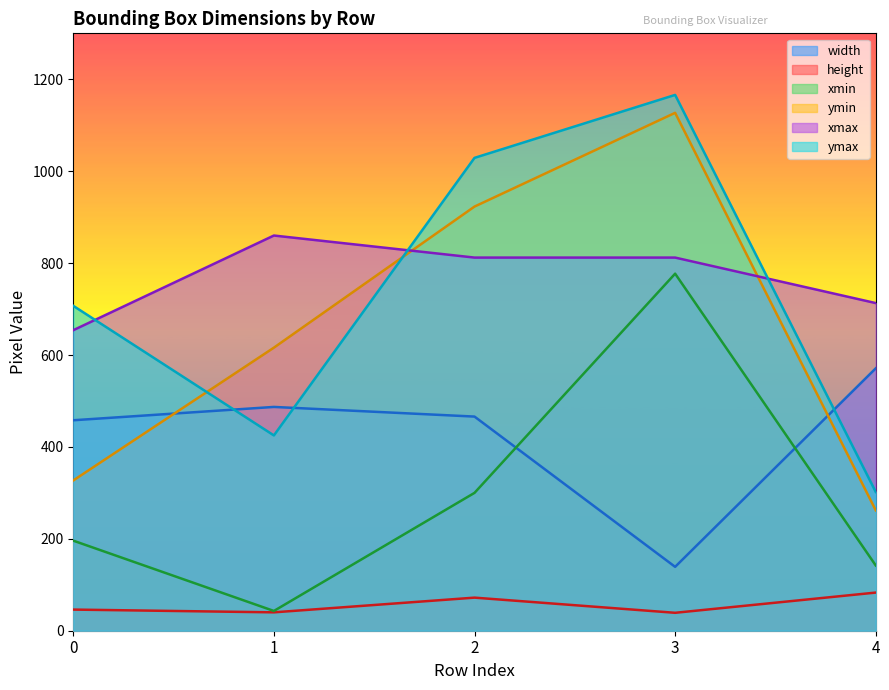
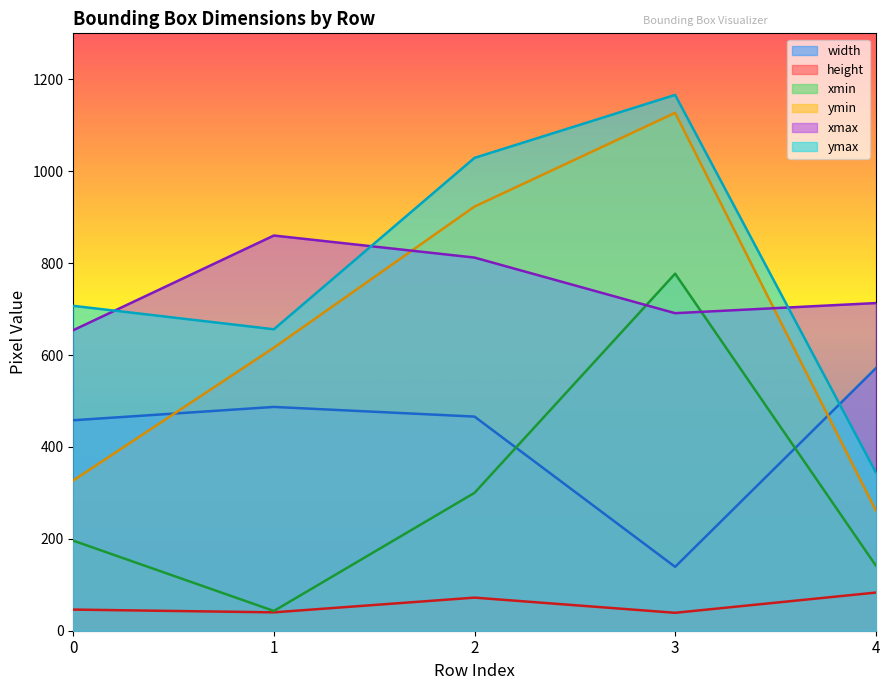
ymax, 1: 430 -> 660
xmax, 3: 810 -> 690
ymax, 4: 300 -> 350
